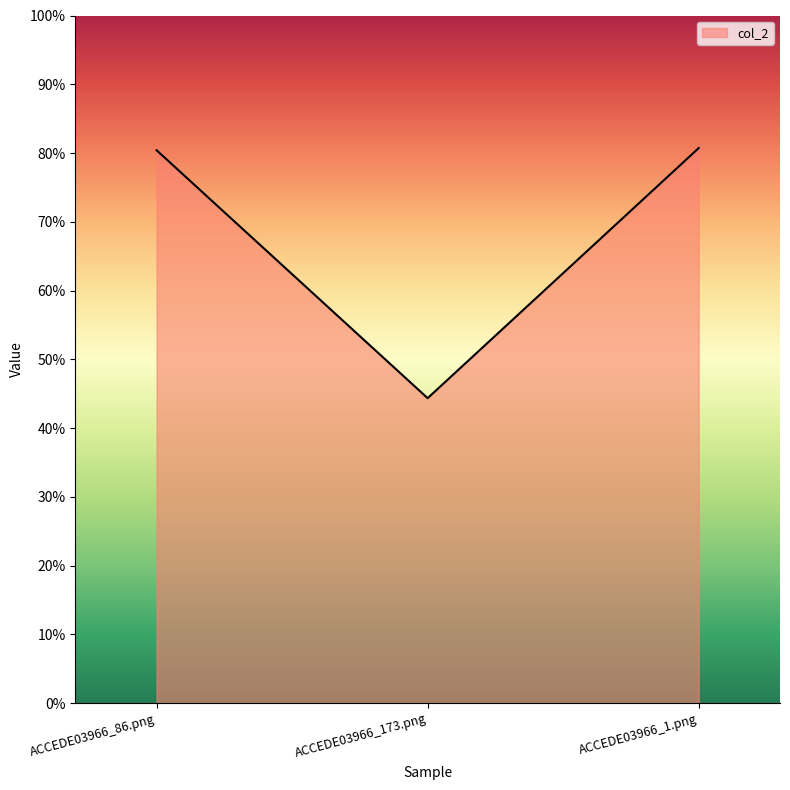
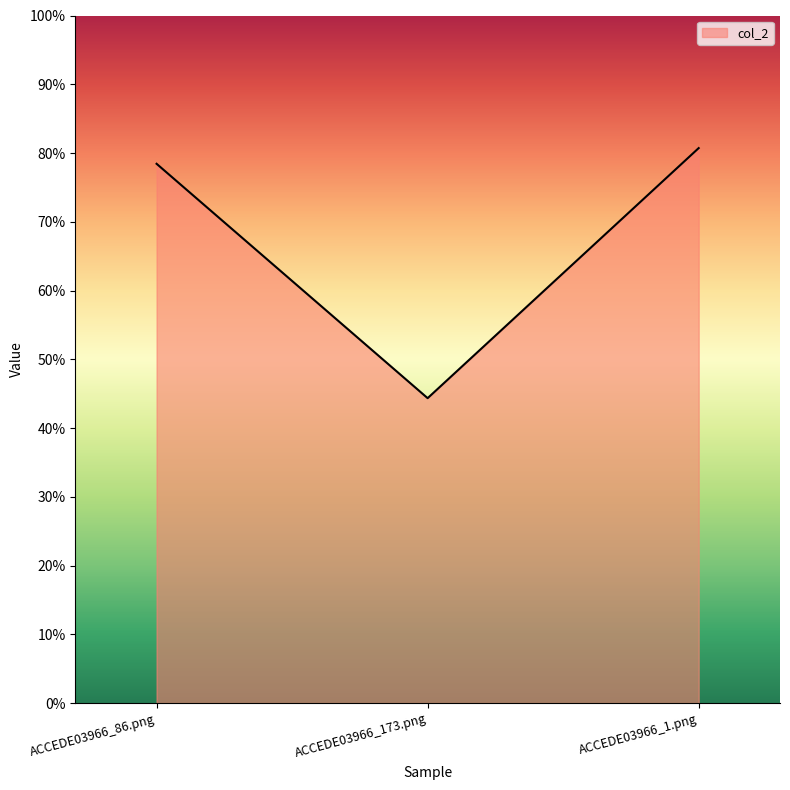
ACCEDE03966_86.png: 80% -> 78%
